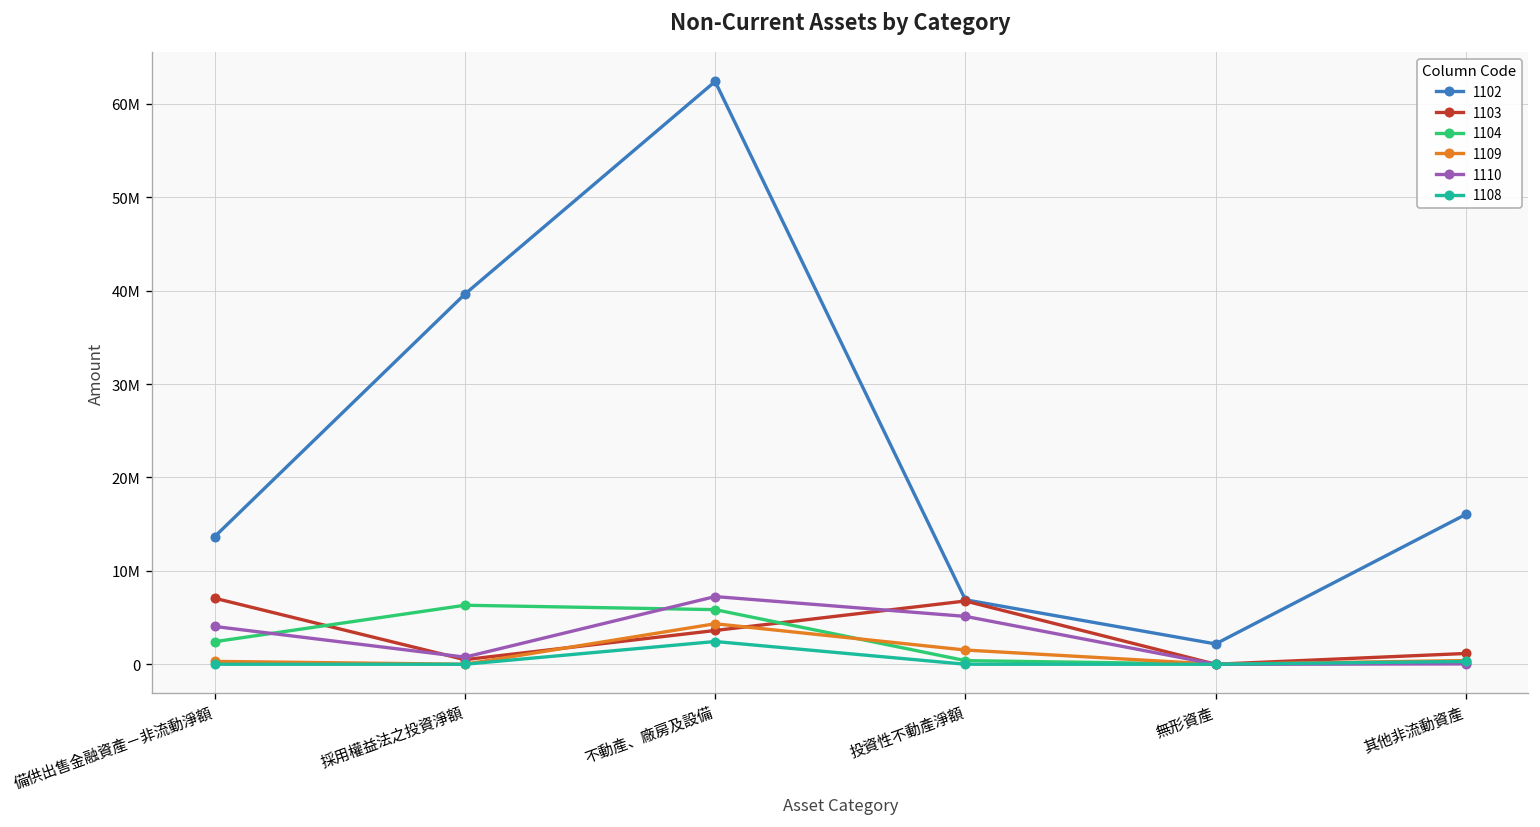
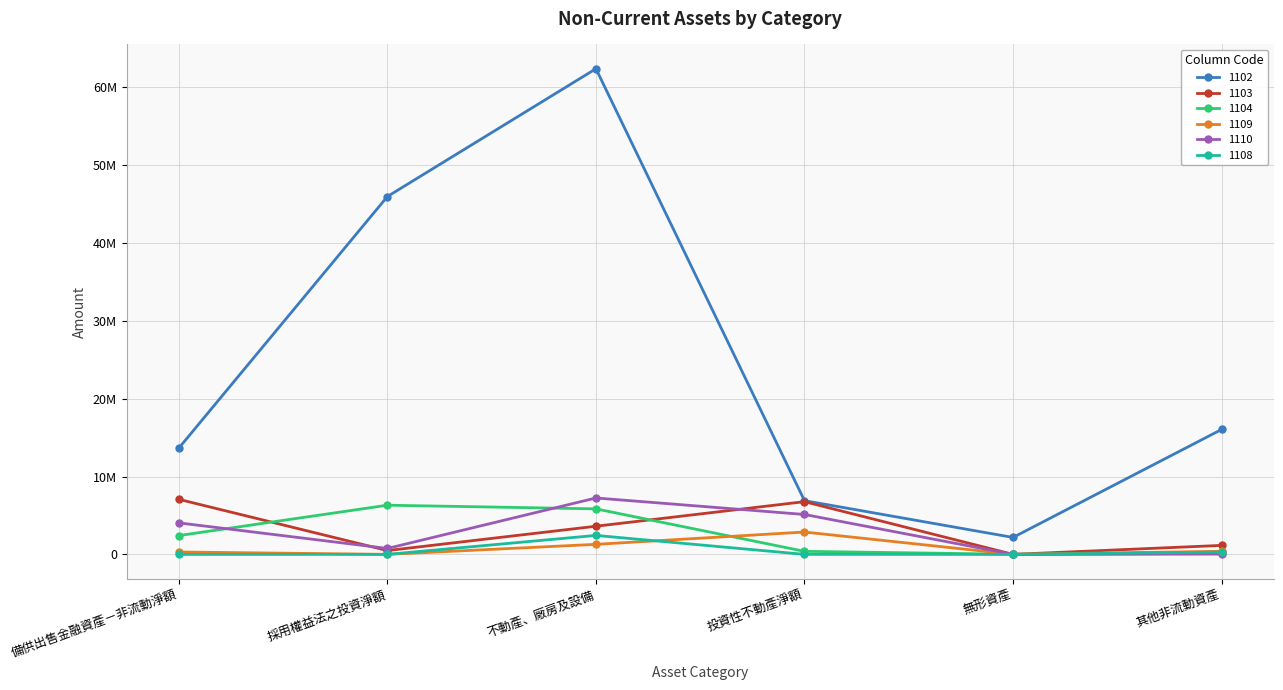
1102, 採用權益法之投資淨額: 40000000 -> 46000000
1109, 不動產、廠房及設備: 4000000 -> 1000000
1109, 投資性不動產淨額: 2000000 -> 3000000
